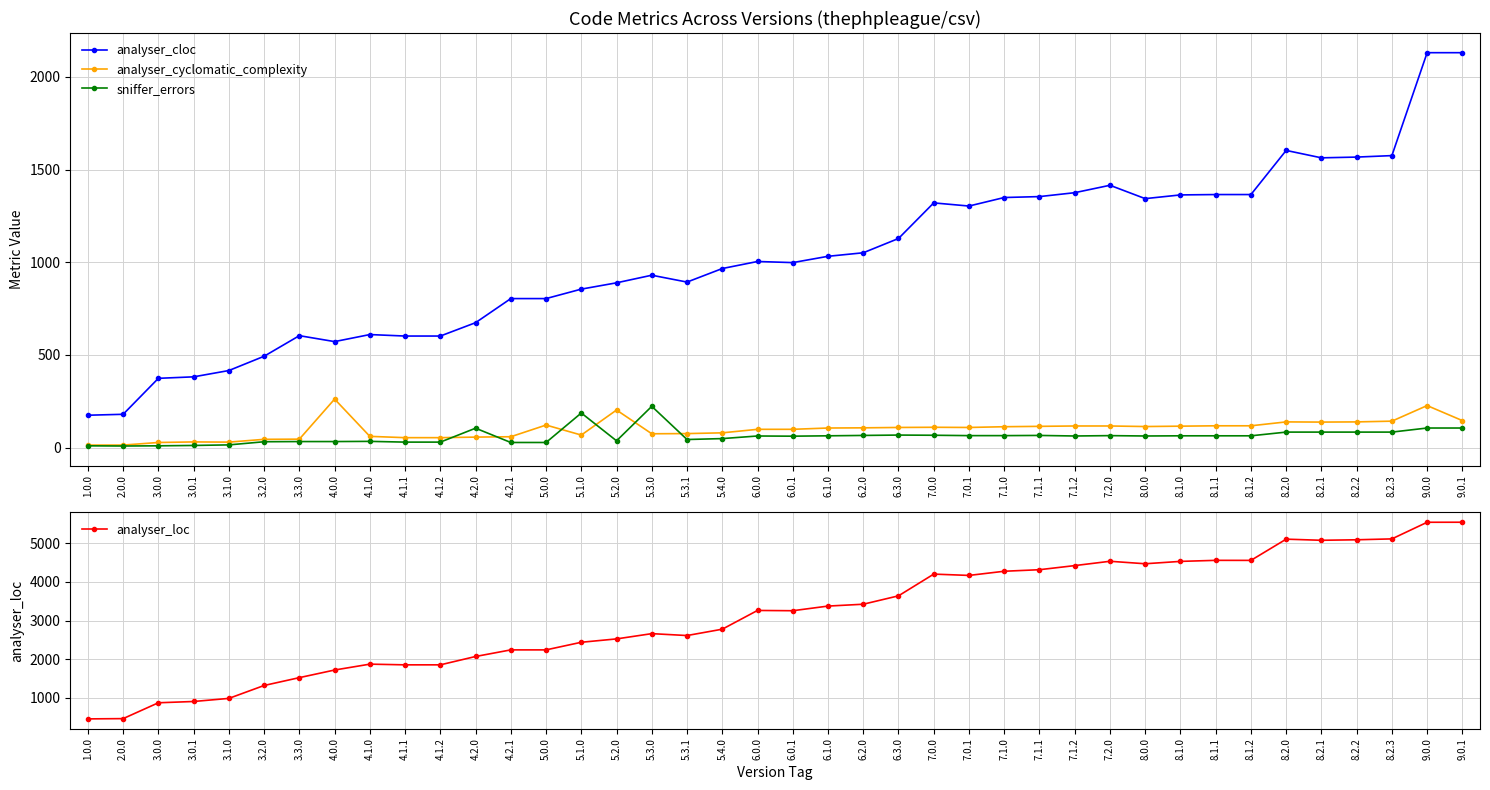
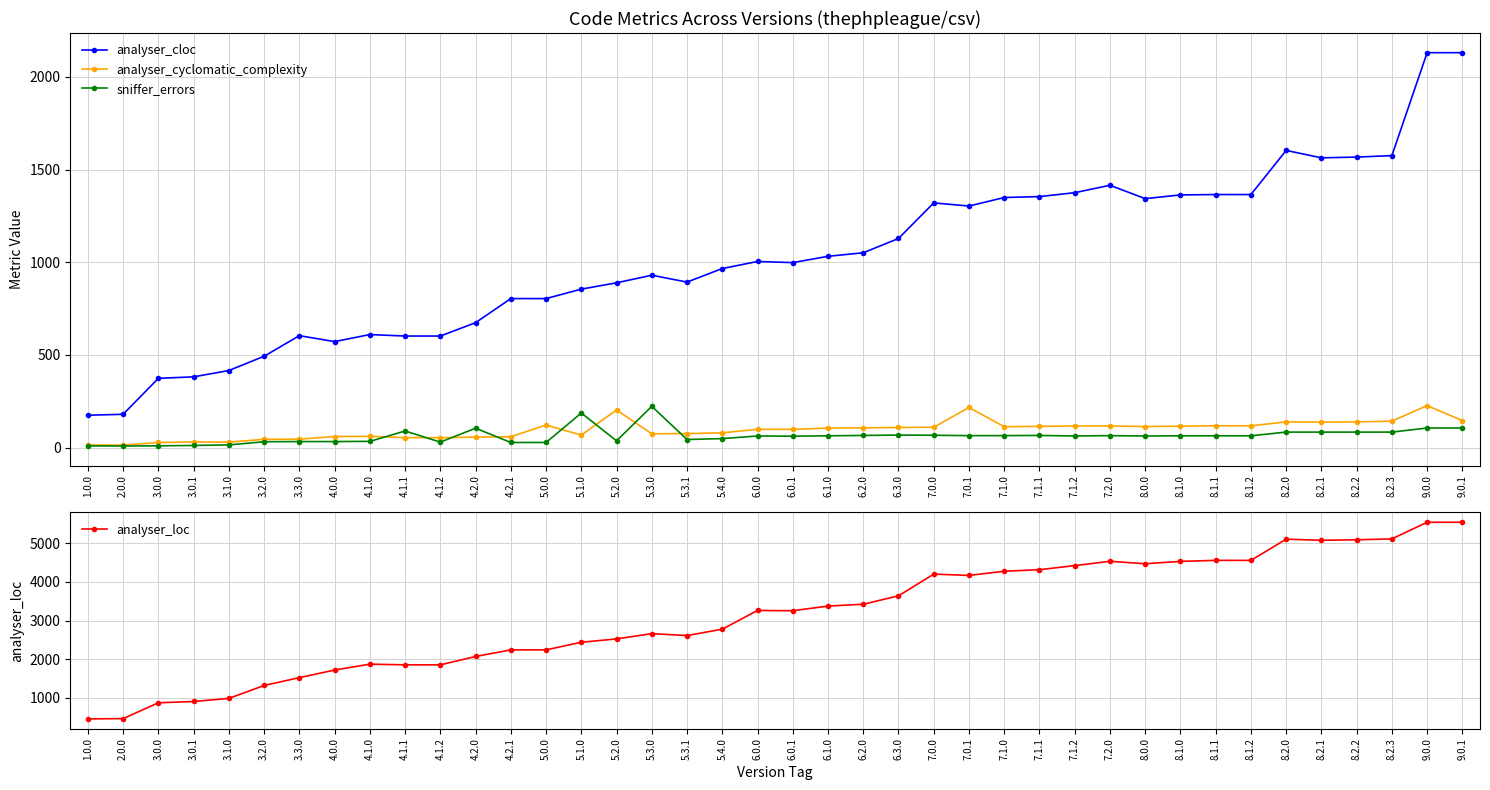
Code Metrics Across Versions (thephpleague/csv), analyser_cyclomatic_complexity, 4.0.0: 260 -> 60
Code Metrics Across Versions (thephpleague/csv), sniffer_errors, 4.1.1: 30 -> 90
Code Metrics Across Versions (thephpleague/csv), analyser_cyclomatic_complexity, 7.0.1: 110 -> 220
